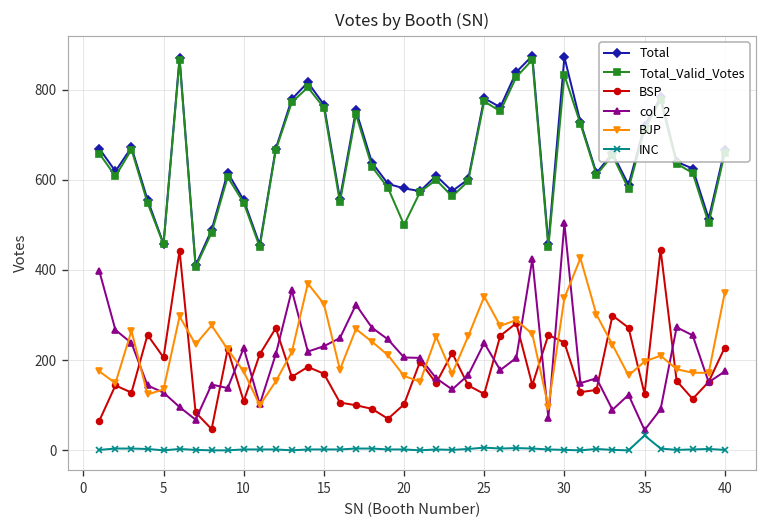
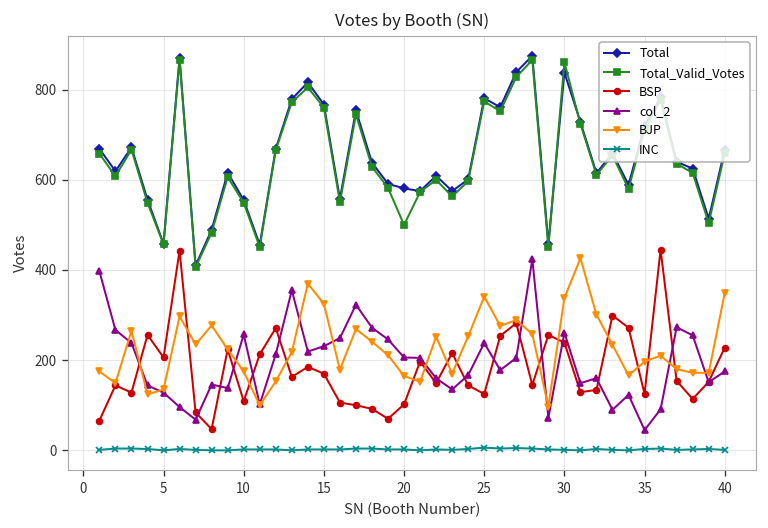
col_2, 10: 230 -> 260
Total, 30: 870 -> 840
Total_Valid_Votes, 30: 830 -> 860
col_2, 30: 500 -> 260
INC, 35: 30 -> 0
